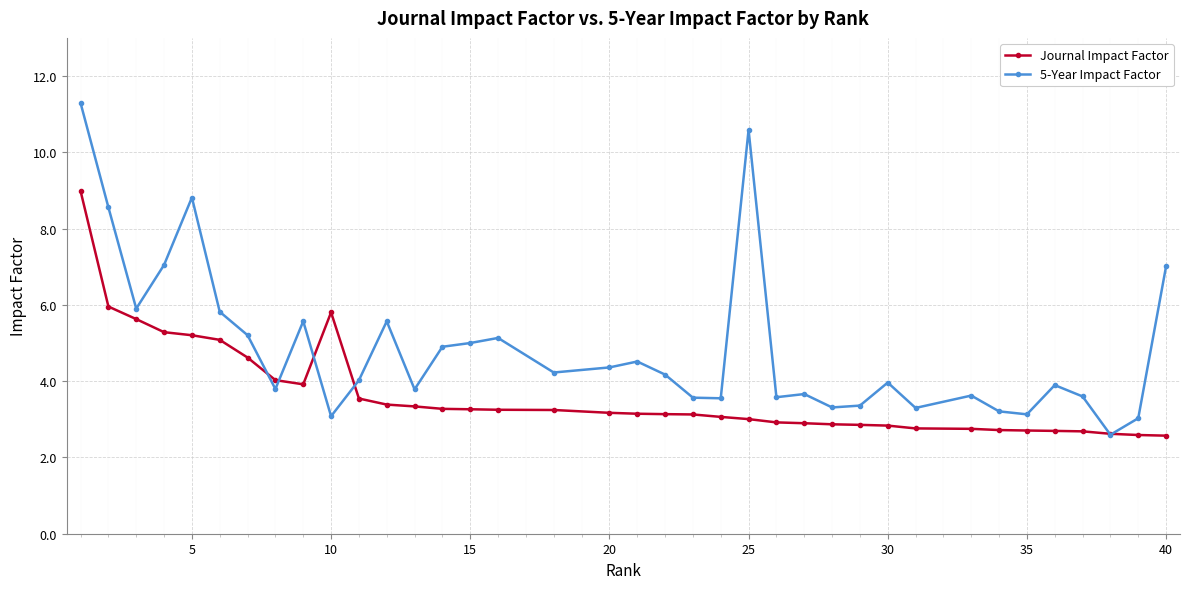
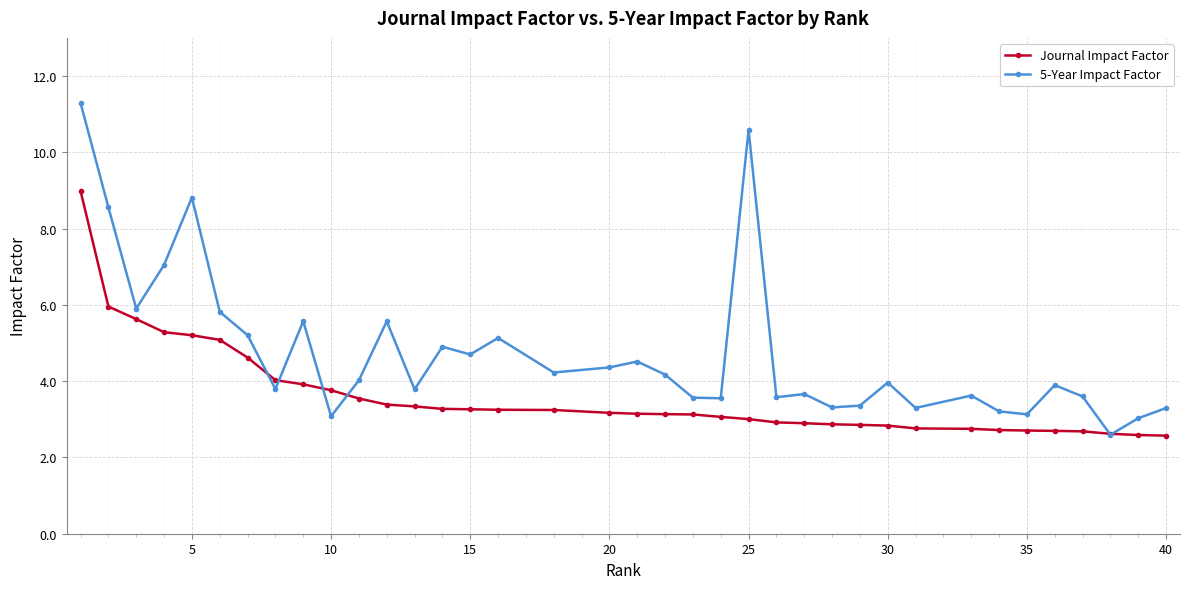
Journal Impact Factor, 10: 5.8 -> 3.8
5-Year Impact Factor, 15: 5.0 -> 4.7
5-Year Impact Factor, 40: 7.0 -> 3.3
